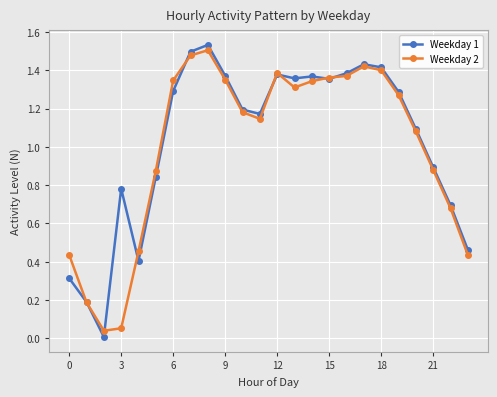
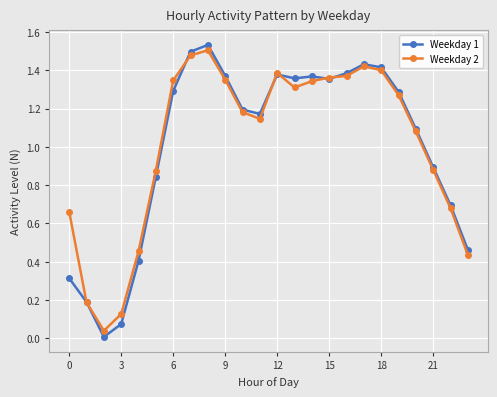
Weekday 2, 0: 0.44 -> 0.66
Weekday 1, 3: 0.78 -> 0.07
Weekday 2, 3: 0.05 -> 0.13
